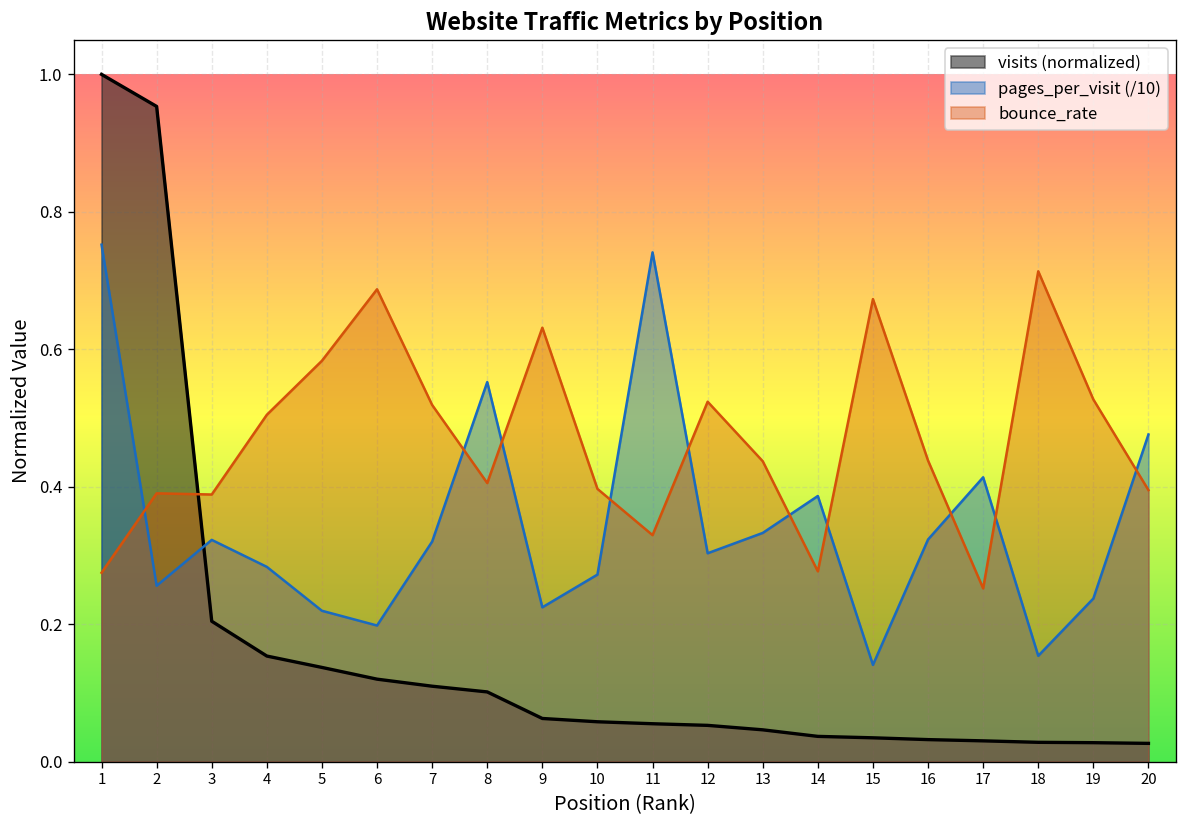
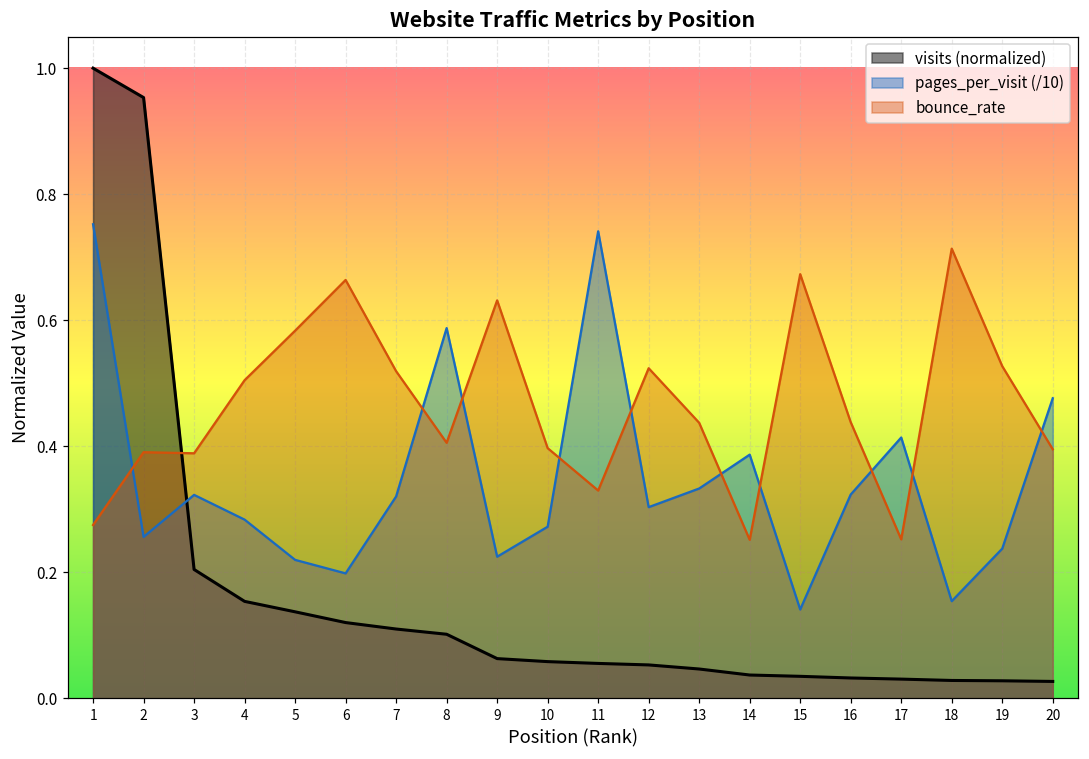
bounce_rate, 6: 0.69 -> 0.66
pages_per_visit (/10), 8: 0.55 -> 0.59
bounce_rate, 14: 0.28 -> 0.25
